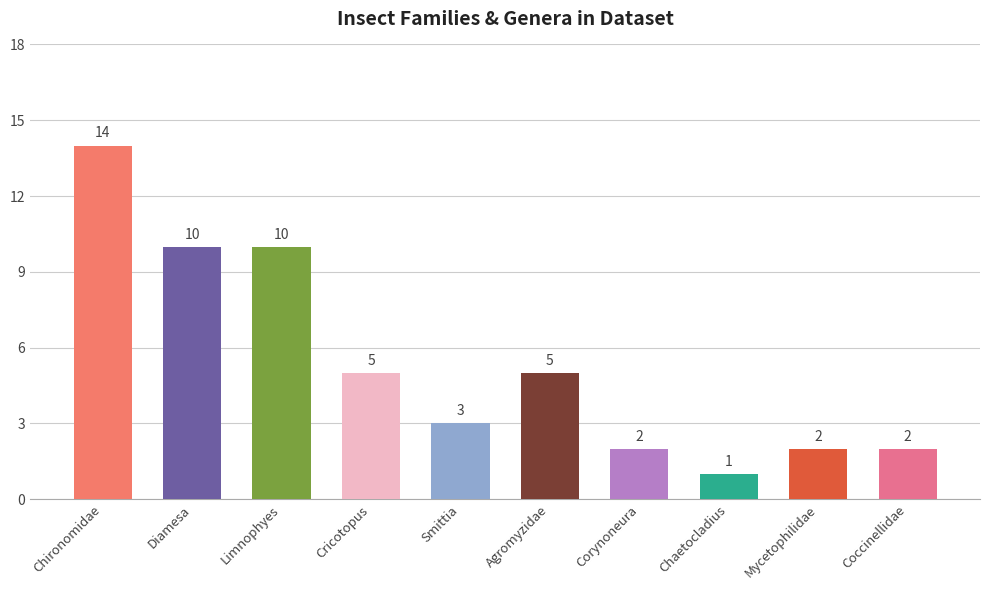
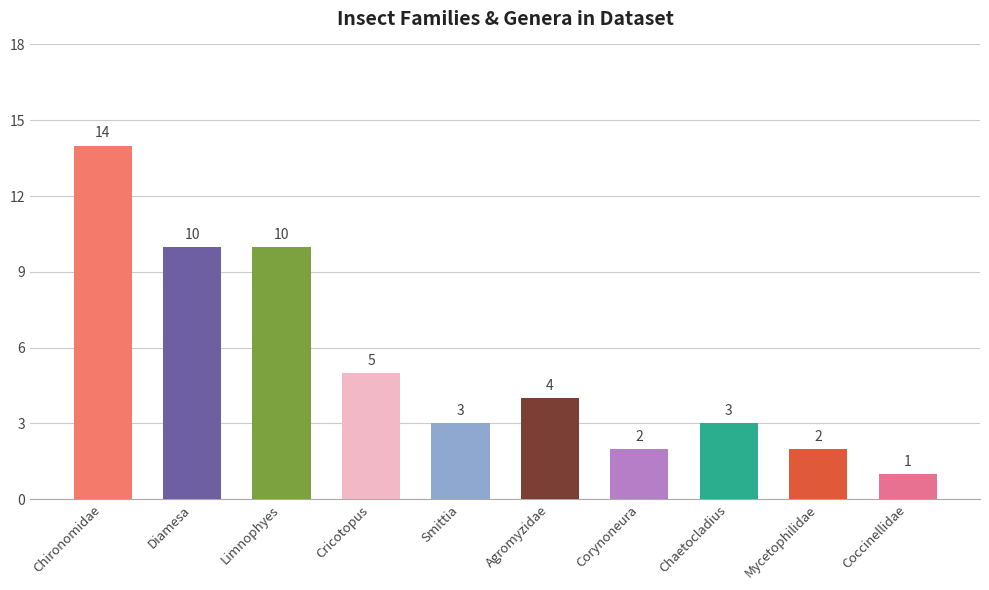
Agromyzidae: 5 -> 4
Chaetocladius: 1 -> 3
Coccinellidae: 2 -> 1
